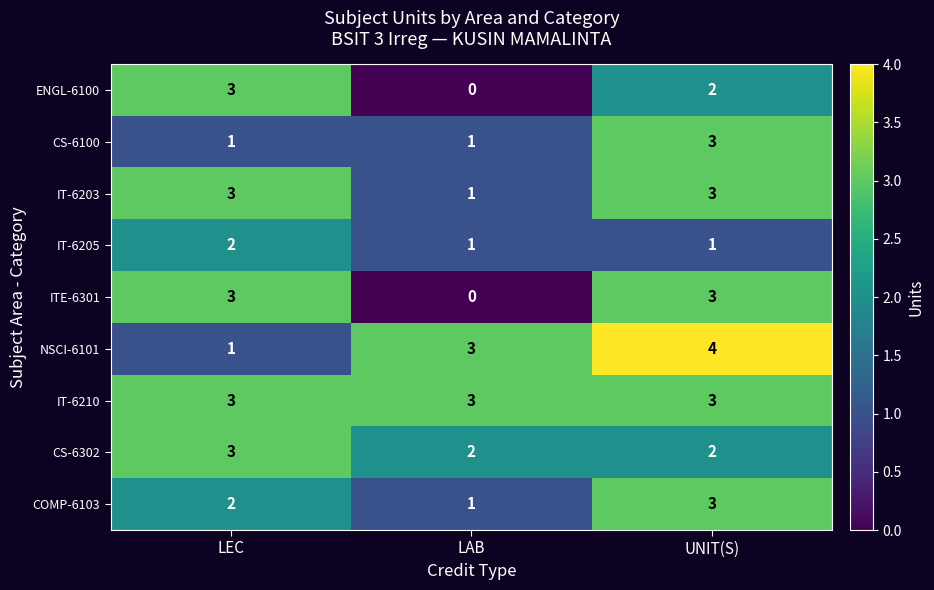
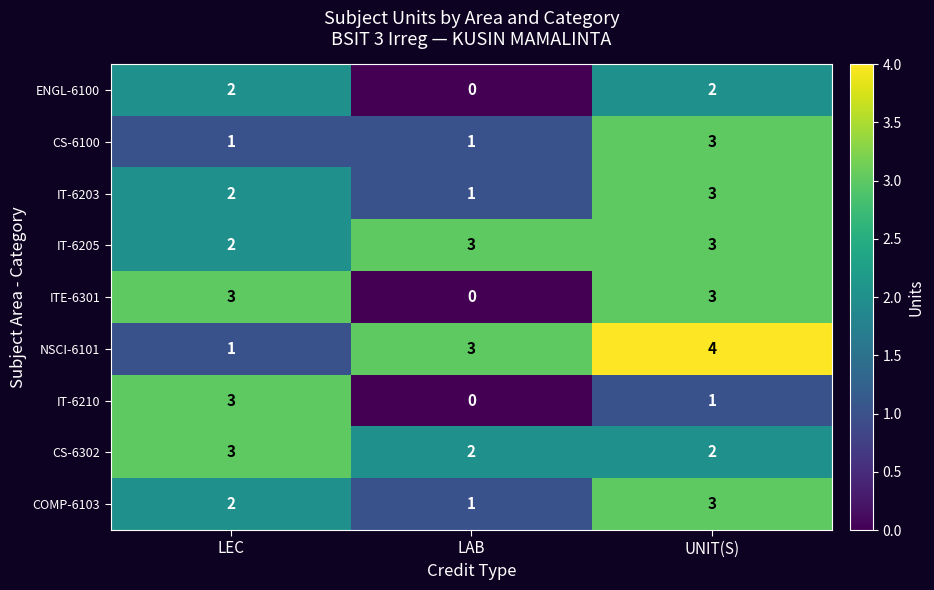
ENGL-6100, LEC: 3 -> 2
IT-6203, LEC: 3 -> 2
IT-6205, LAB: 1 -> 3
IT-6205, UNIT(S): 1 -> 3
IT-6210, LAB: 3 -> 0
IT-6210, UNIT(S): 3 -> 1
